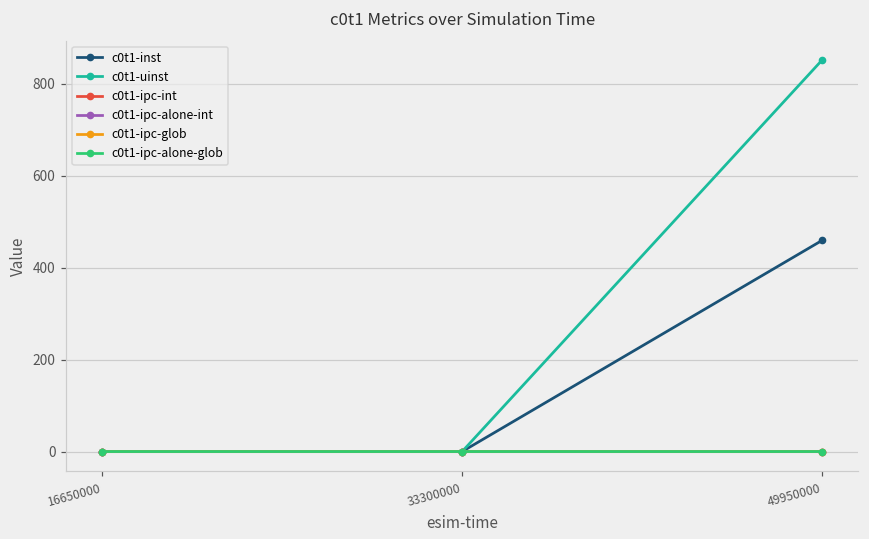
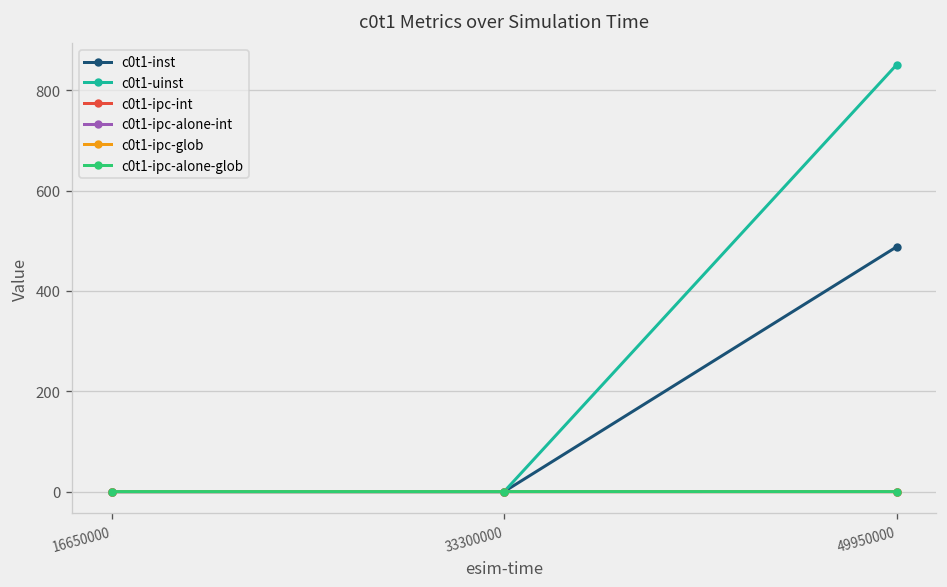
c0t1-inst, 49950000: 460 -> 490
